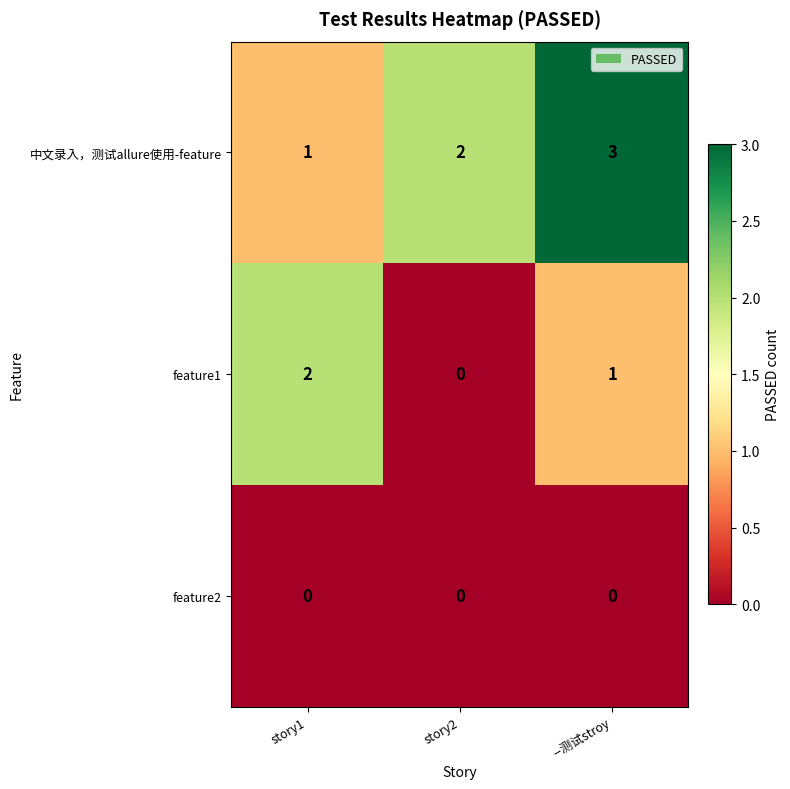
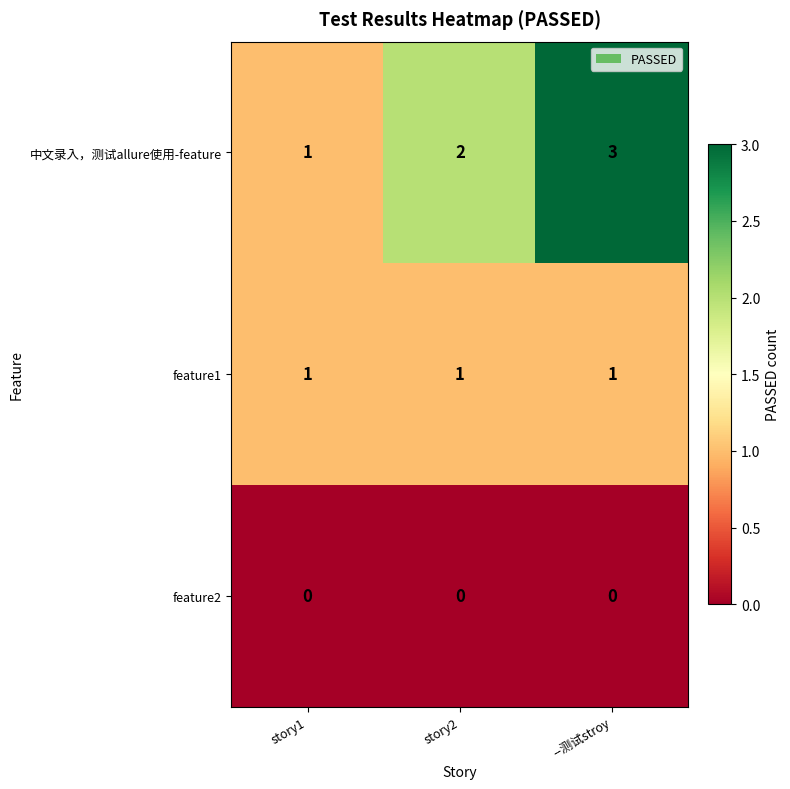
feature1, story1: 2 -> 1
feature1, story2: 0 -> 1
